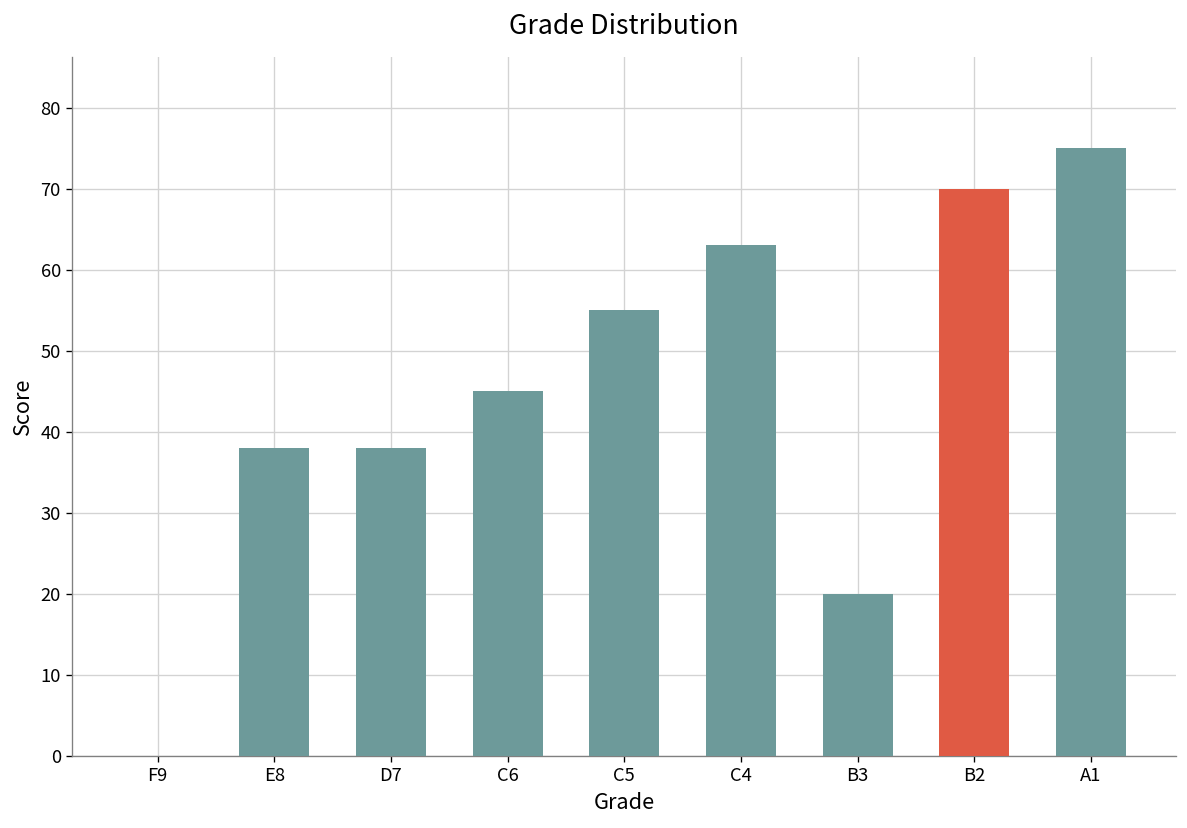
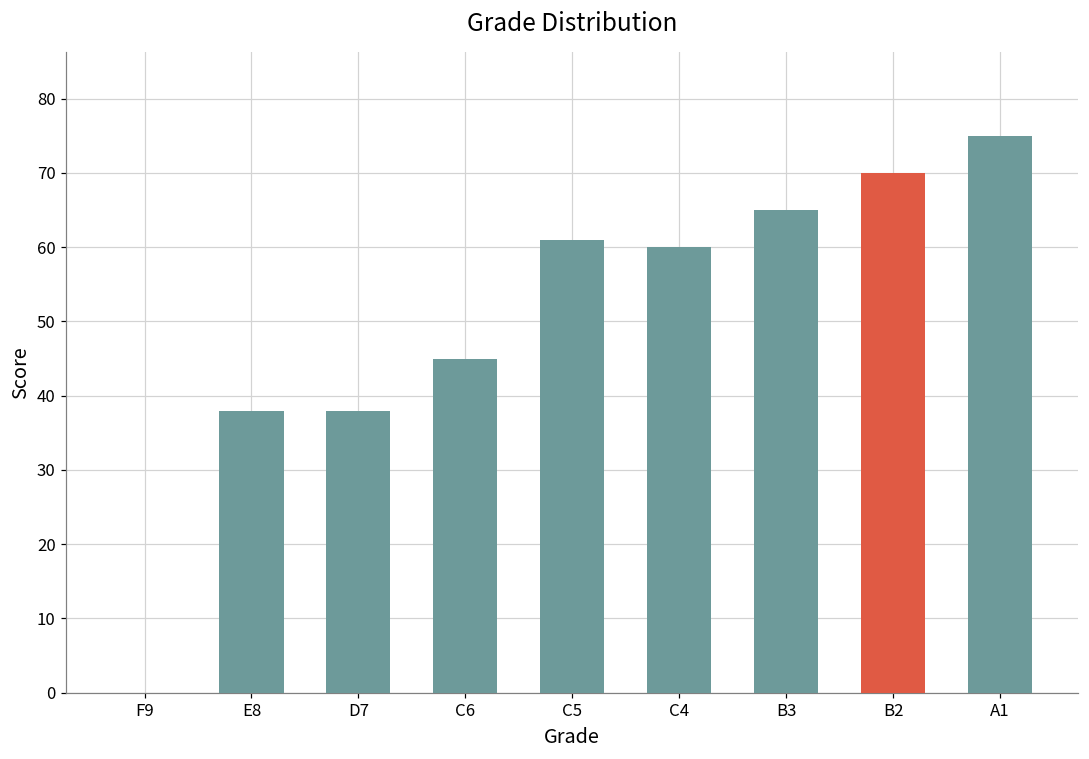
C5: 55 -> 61
C4: 63 -> 60
B3: 20 -> 65
